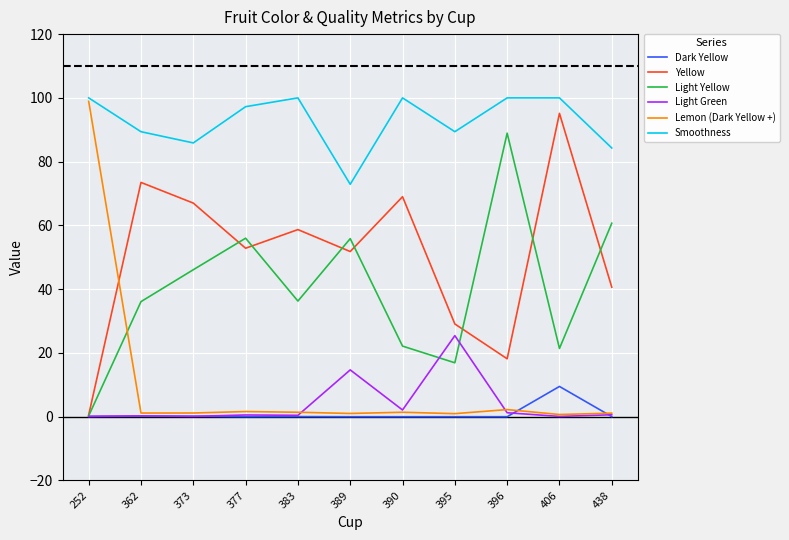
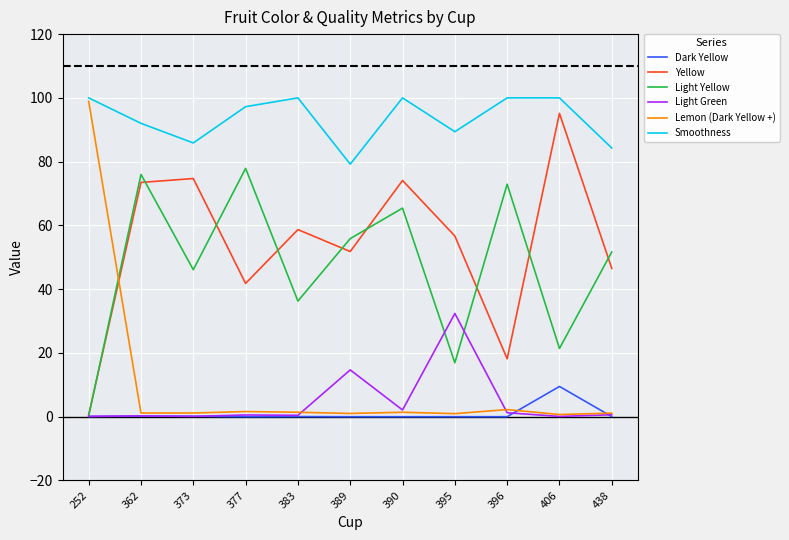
Light Yellow, 362: 36 -> 76
Smoothness, 362: 89 -> 92
Yellow, 373: 67 -> 75
Yellow, 377: 53 -> 42
Light Yellow, 377: 56 -> 78
Smoothness, 389: 73 -> 79
Yellow, 390: 69 -> 74
Light Yellow, 390: 22 -> 65
Yellow, 395: 29 -> 57
Light Green, 395: 25 -> 32
Light Yellow, 396: 89 -> 73
Yellow, 438: 41 -> 47
Light Yellow, 438: 61 -> 52
